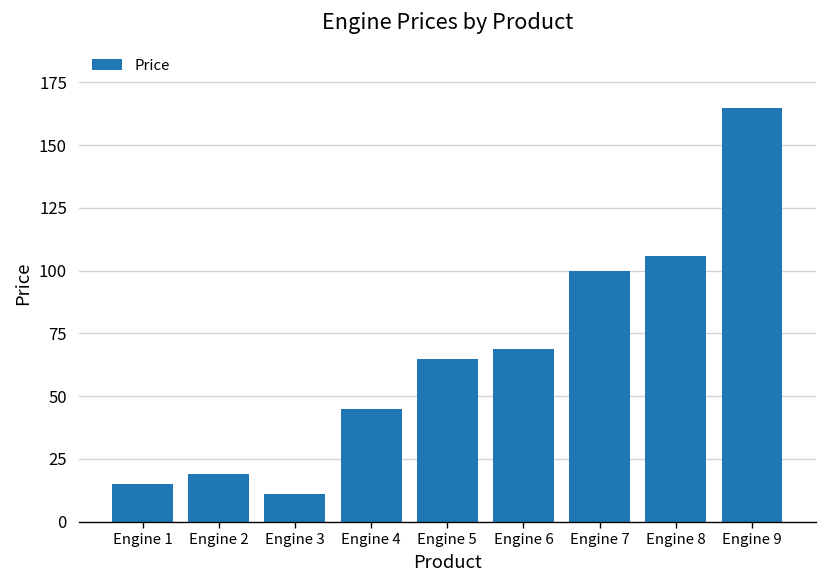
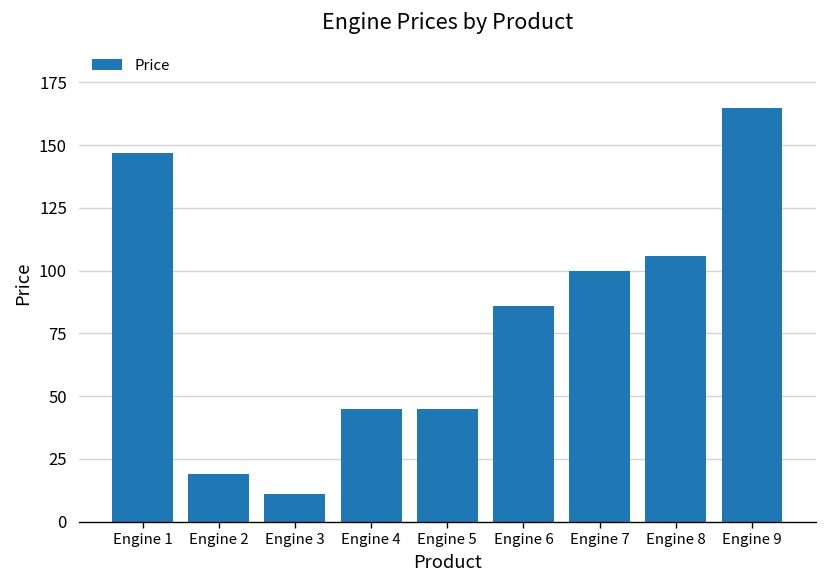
Engine 1: 15 -> 147
Engine 5: 65 -> 45
Engine 6: 69 -> 86
